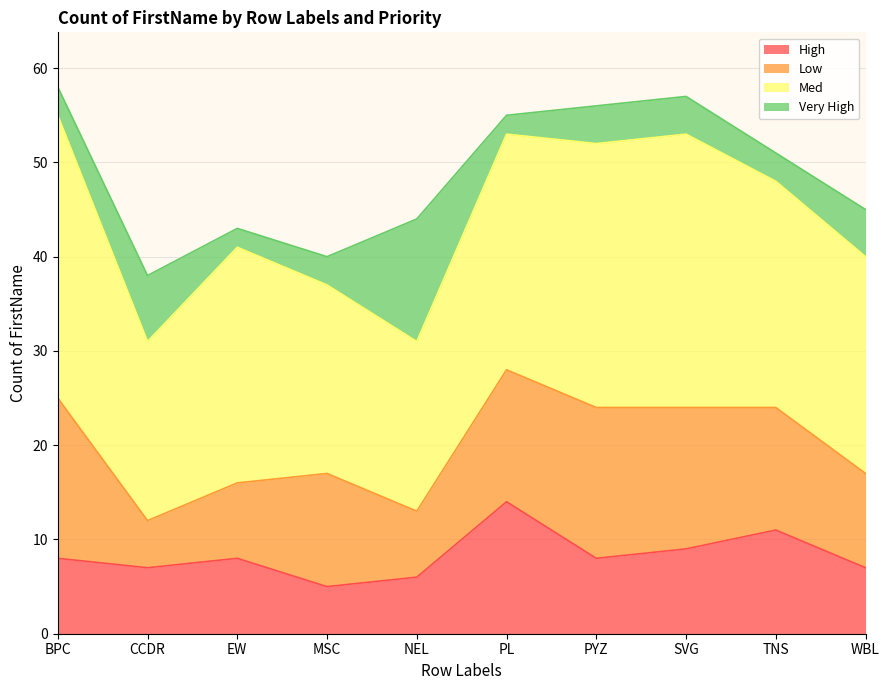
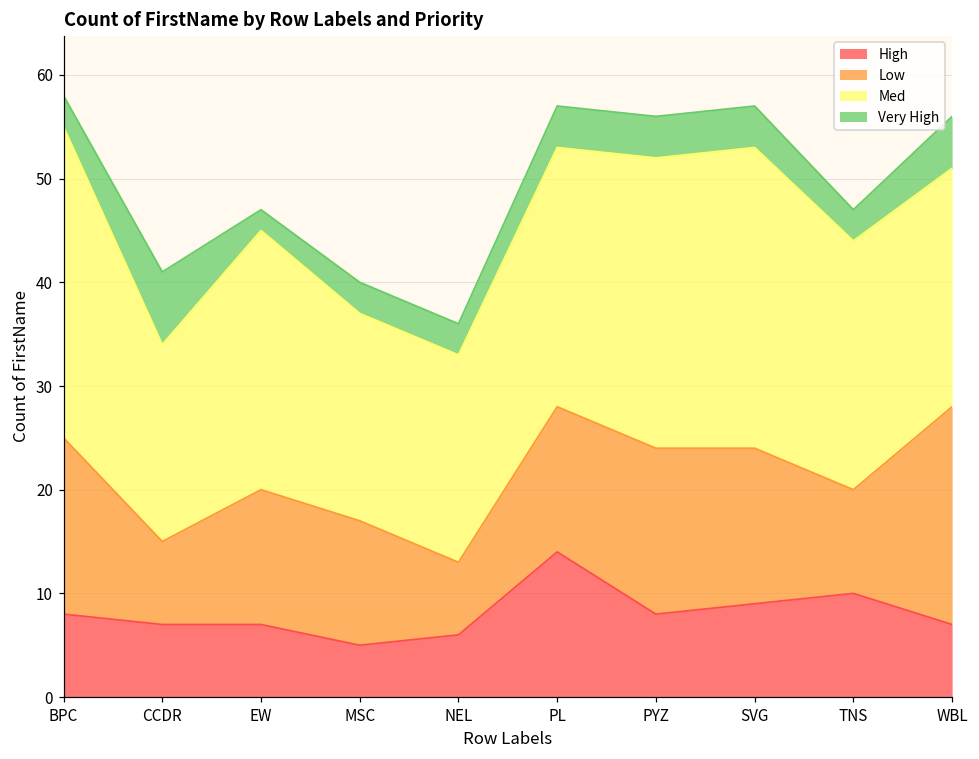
Low, CCDR: 5 -> 8
High, EW: 8 -> 7
Low, EW: 8 -> 13
Med, NEL: 18 -> 20
Very High, NEL: 13 -> 3
Very High, PL: 2 -> 4
High, TNS: 11 -> 10
Low, TNS: 13 -> 10
Low, WBL: 10 -> 21
